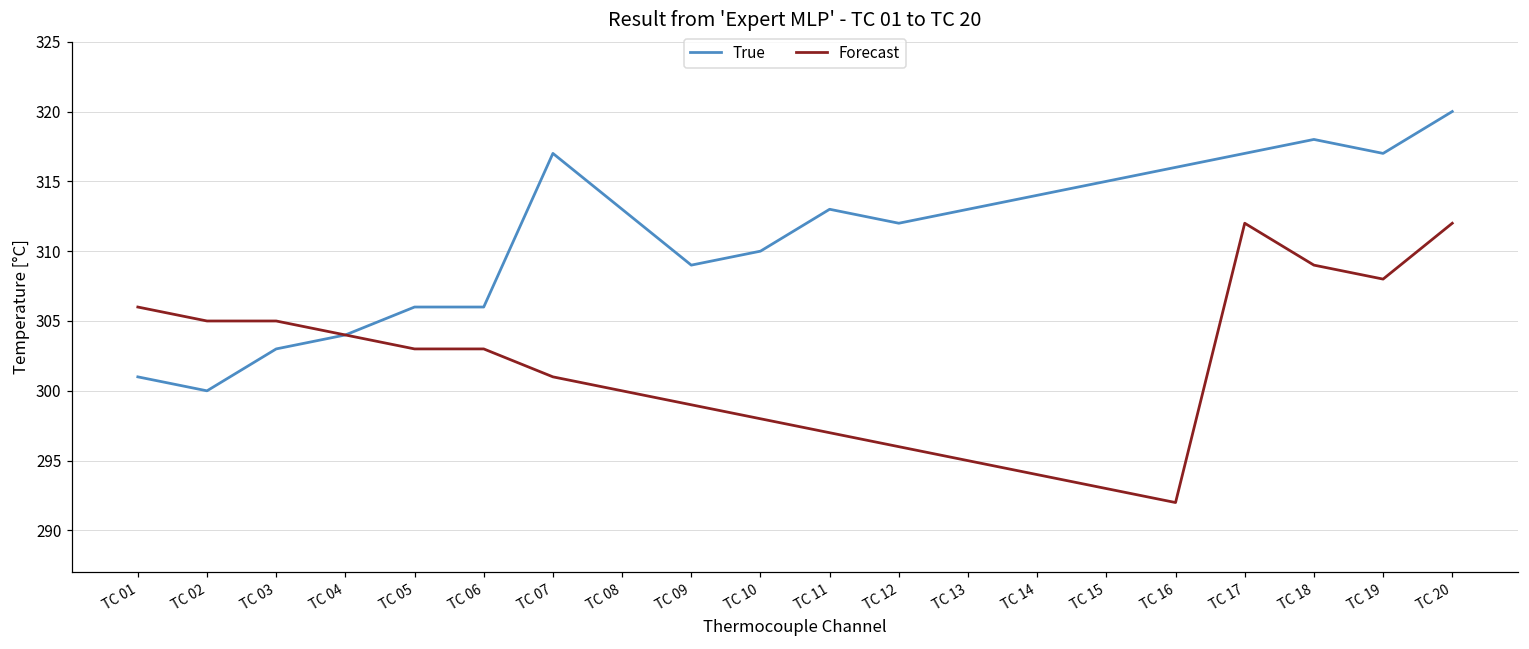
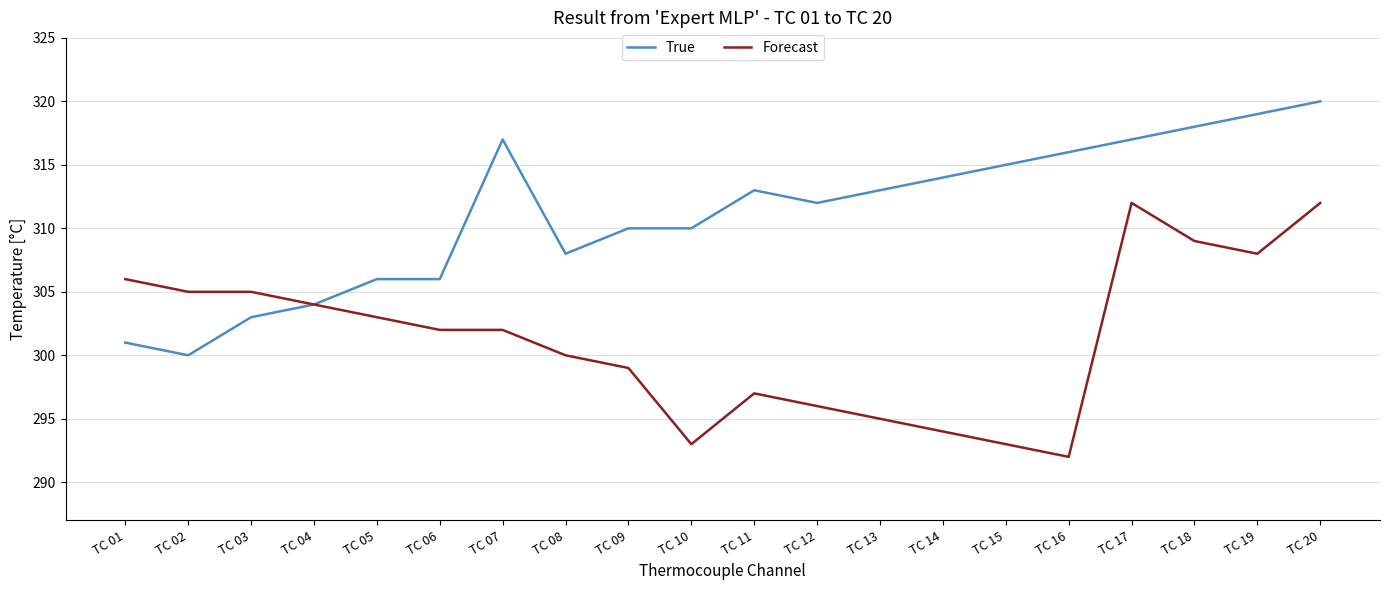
Forecast, TC 06: 303 -> 302
Forecast, TC 07: 301 -> 302
True, TC 08: 313 -> 308
True, TC 09: 309 -> 310
Forecast, TC 10: 298 -> 293
True, TC 19: 317 -> 319
